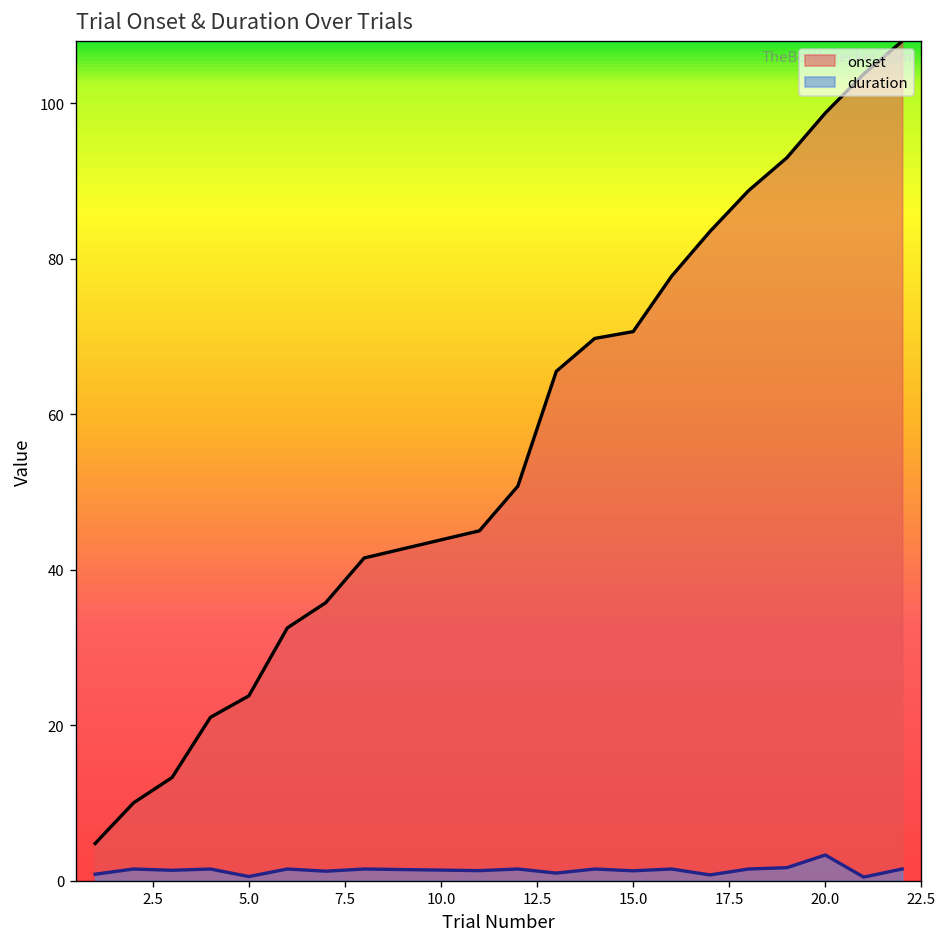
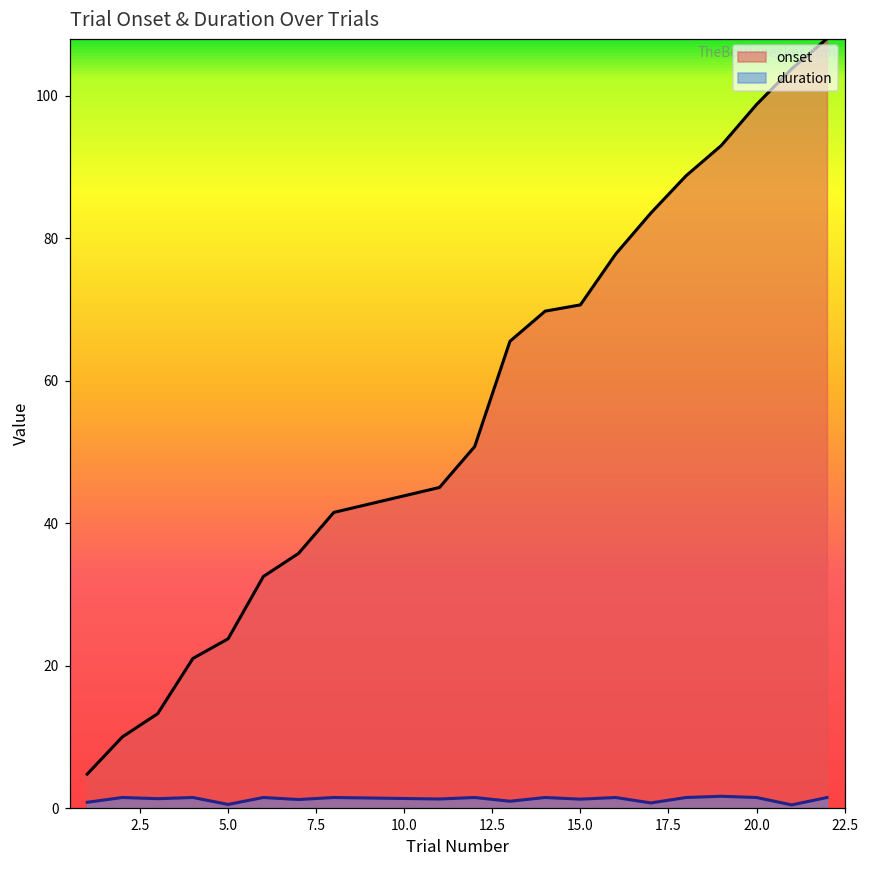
duration, 20.0: 3 -> 2
